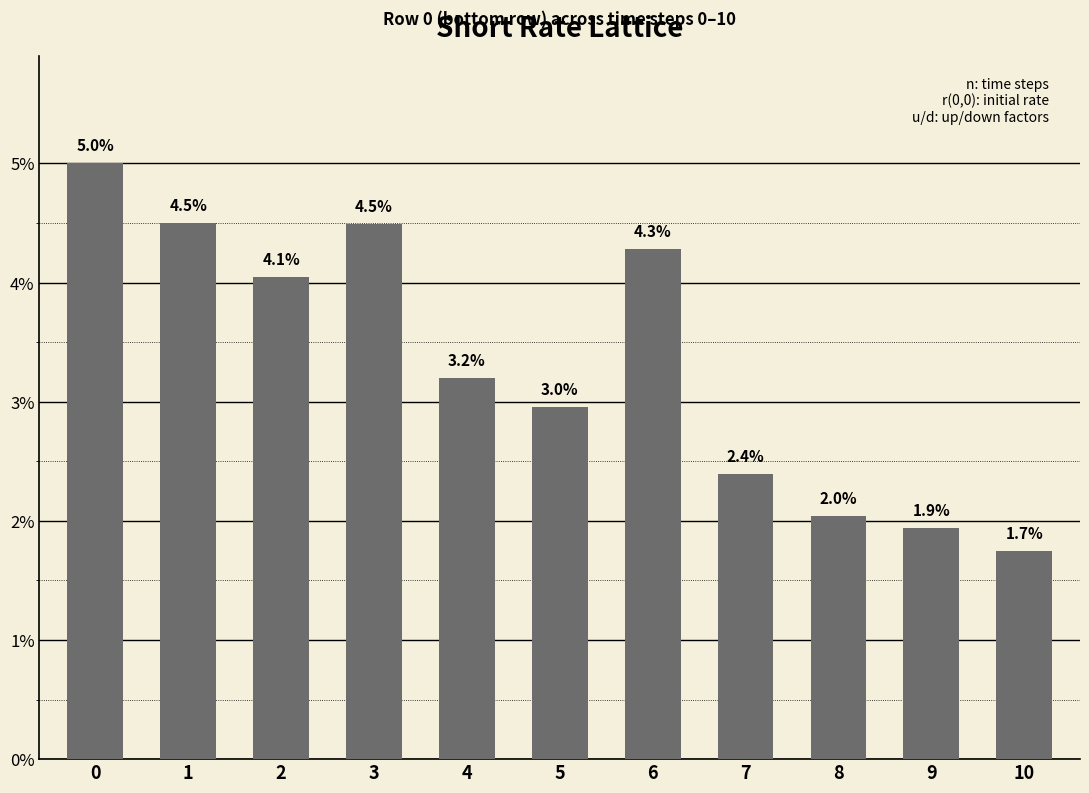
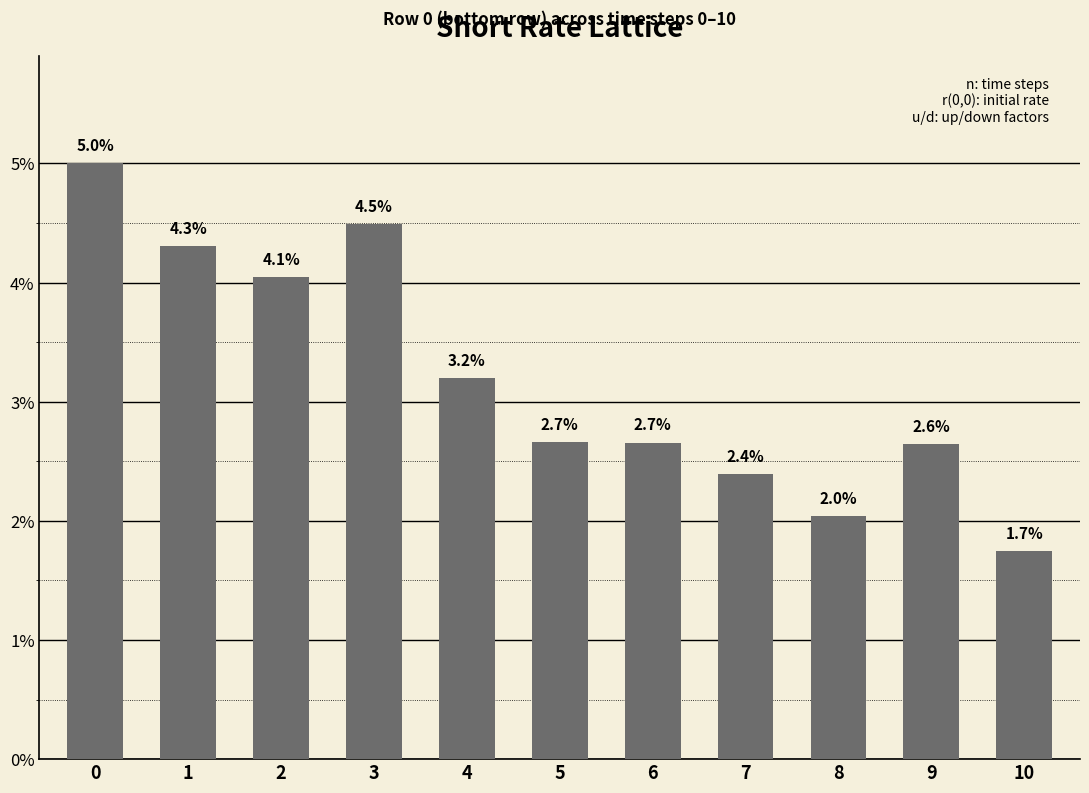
1: 4.5% -> 4.3%
5: 3.0% -> 2.7%
6: 4.3% -> 2.7%
9: 1.9% -> 2.6%
